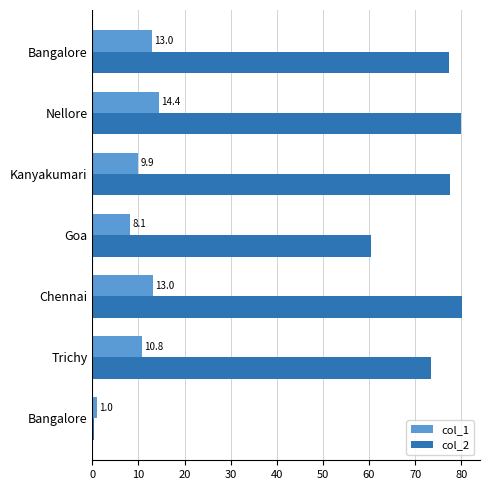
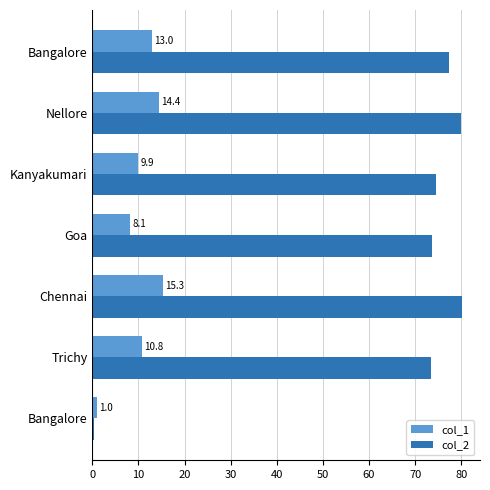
col_2, Kanyakumari: 78 -> 75
col_2, Goa: 60 -> 74
col_1, Chennai: 13.0 -> 15.3
